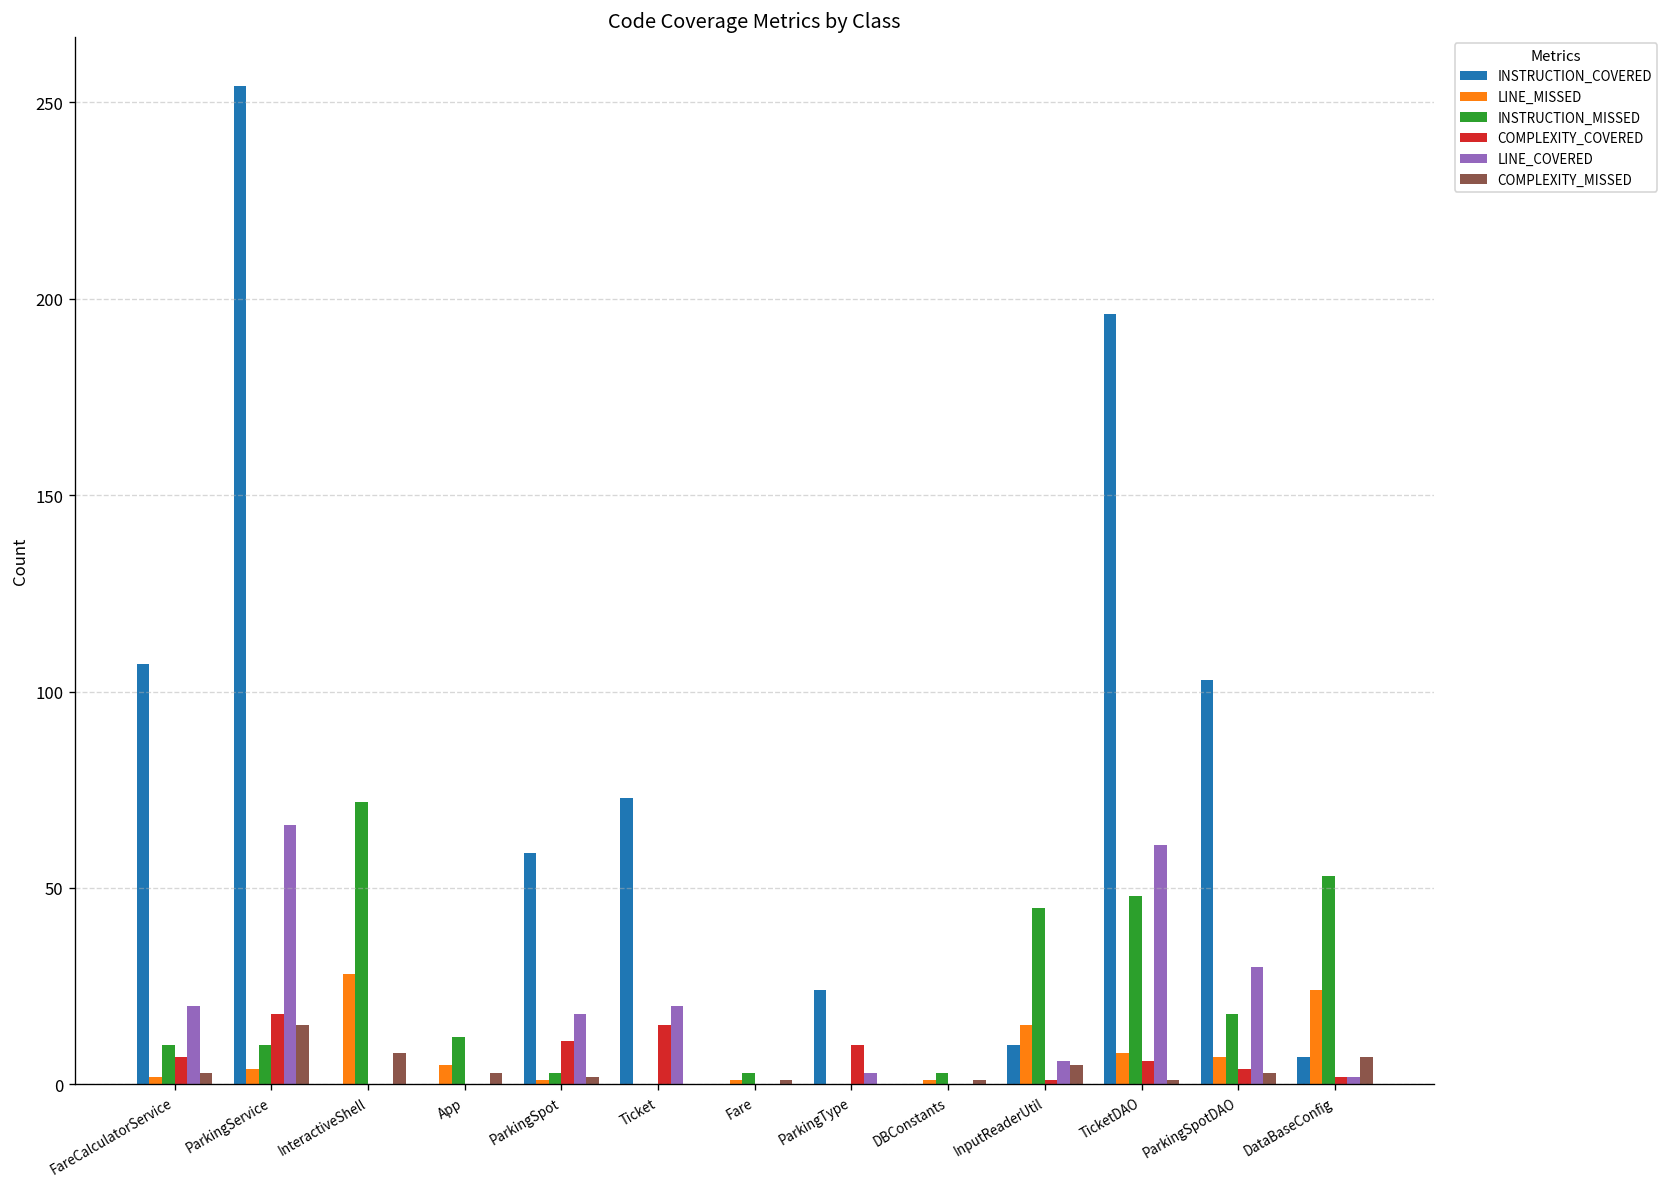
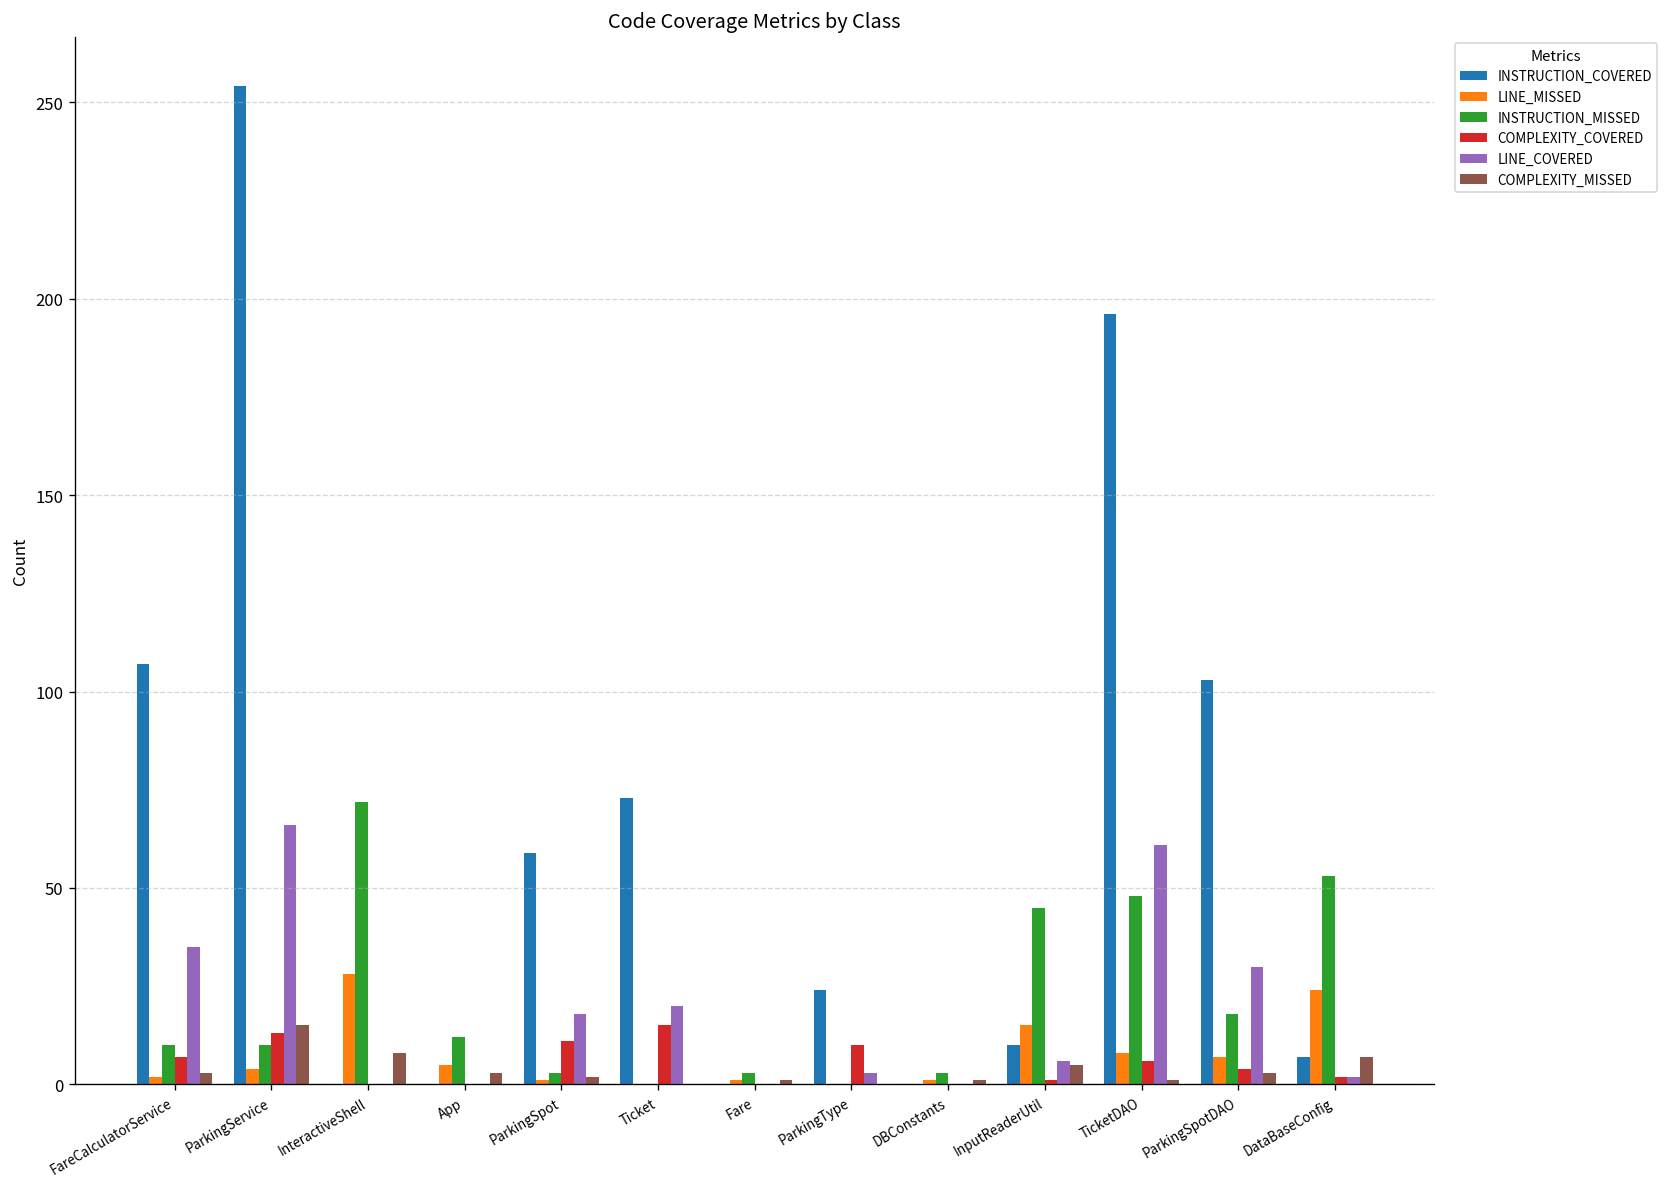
LINE_COVERED, FareCalculatorService: 20 -> 35
COMPLEXITY_COVERED, ParkingService: 18 -> 13
